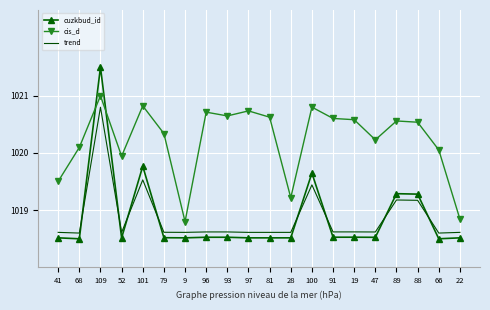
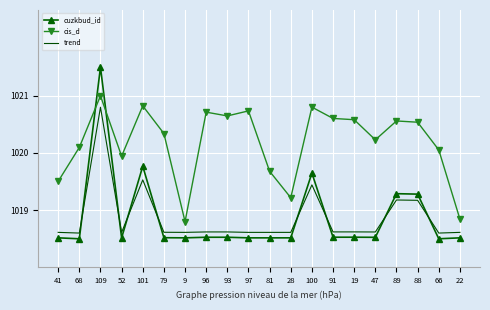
cis_d, 81: 1020.6 -> 1019.7
